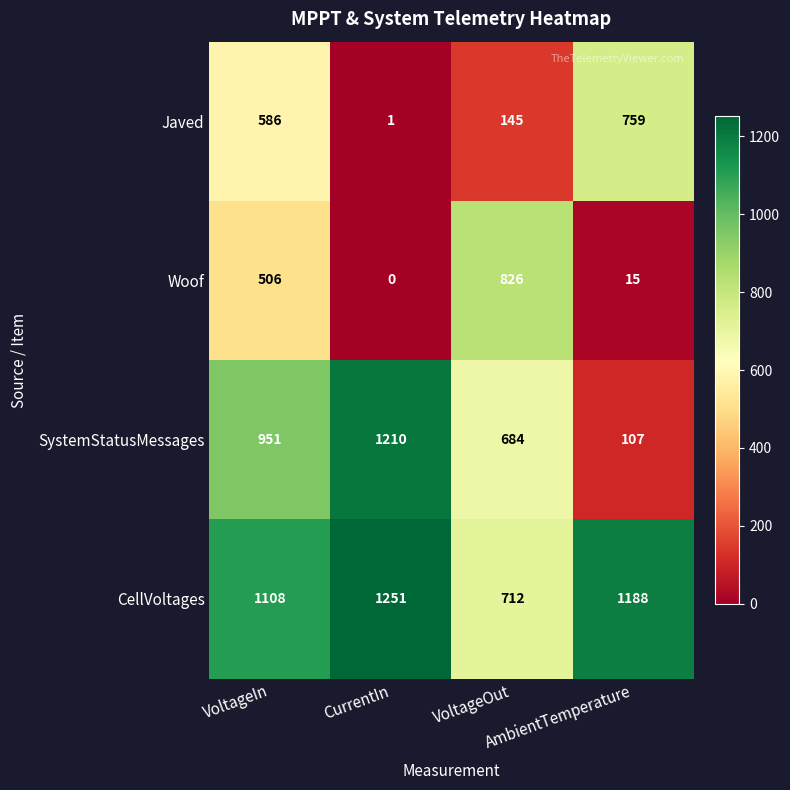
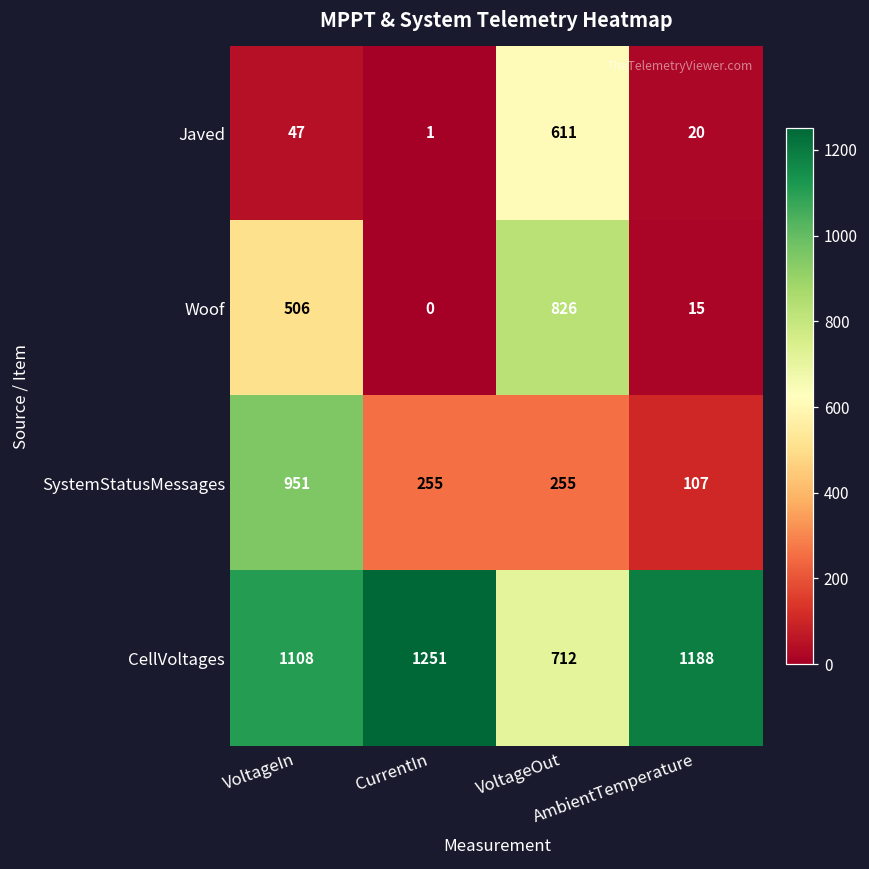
Javed, VoltageIn: 586 -> 47
Javed, VoltageOut: 145 -> 611
Javed, AmbientTemperature: 759 -> 20
SystemStatusMessages, CurrentIn: 1210 -> 255
SystemStatusMessages, VoltageOut: 684 -> 255
